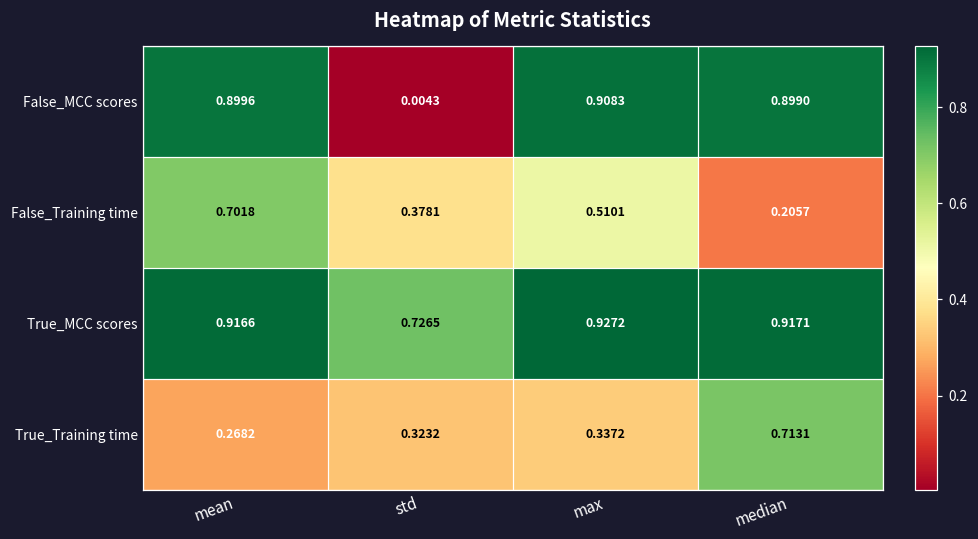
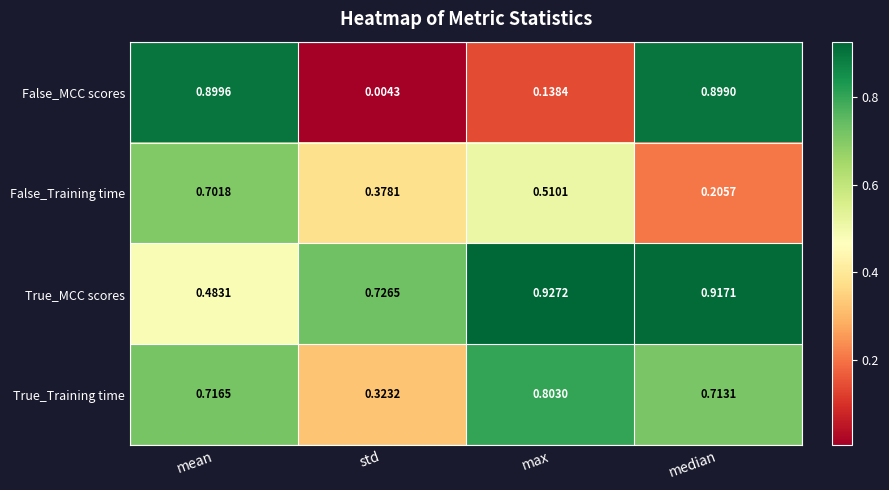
False_MCC scores, max: 0.9083 -> 0.1384
True_MCC scores, mean: 0.9166 -> 0.4831
True_Training time, mean: 0.2682 -> 0.7165
True_Training time, max: 0.3372 -> 0.8030
